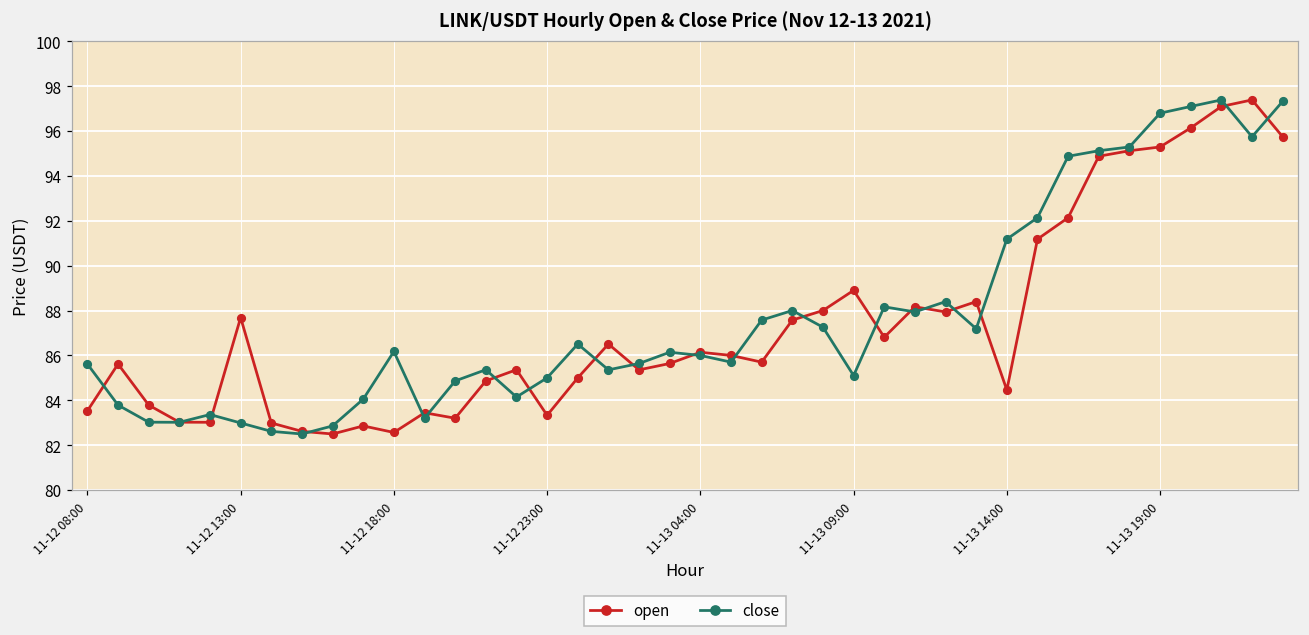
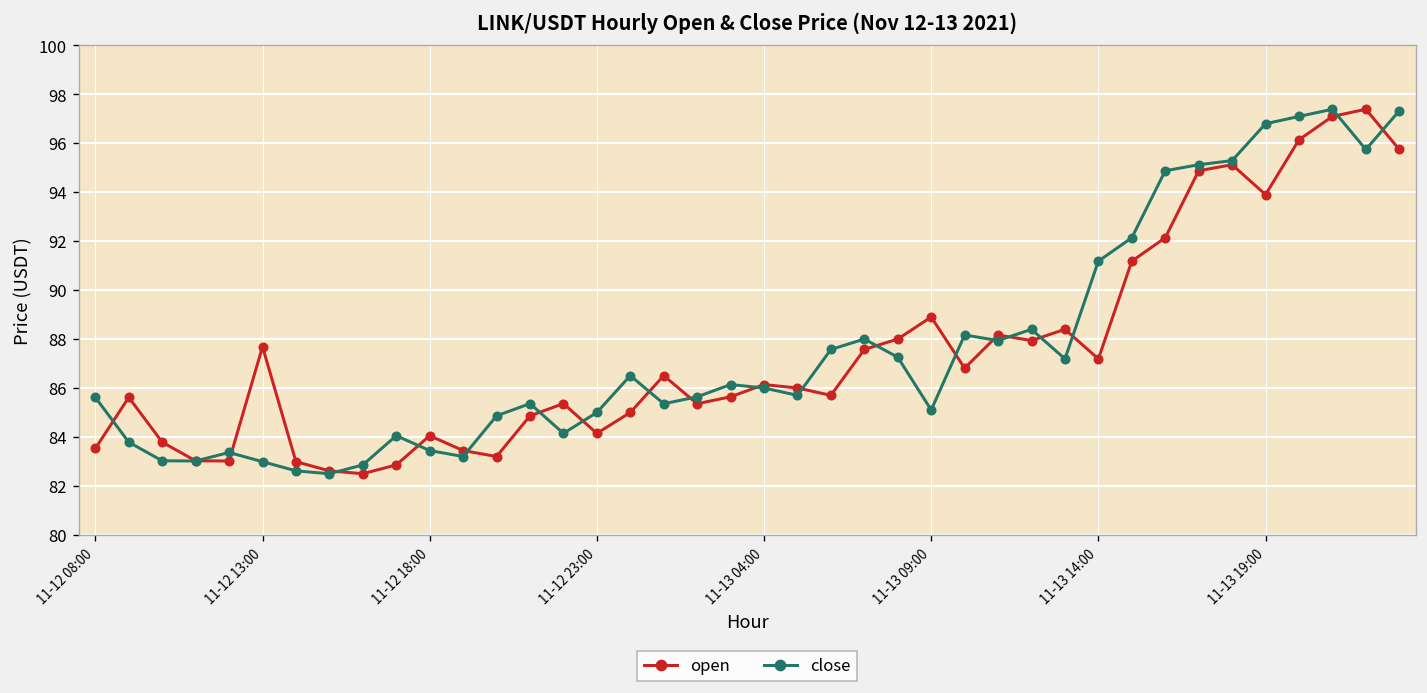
open, 11-12 18:00: 82.6 -> 84.1
close, 11-12 18:00: 86.2 -> 83.4
open, 11-12 23:00: 83.3 -> 84.1
open, 11-13 14:00: 84.5 -> 87.2
open, 11-13 19:00: 95.3 -> 93.9
